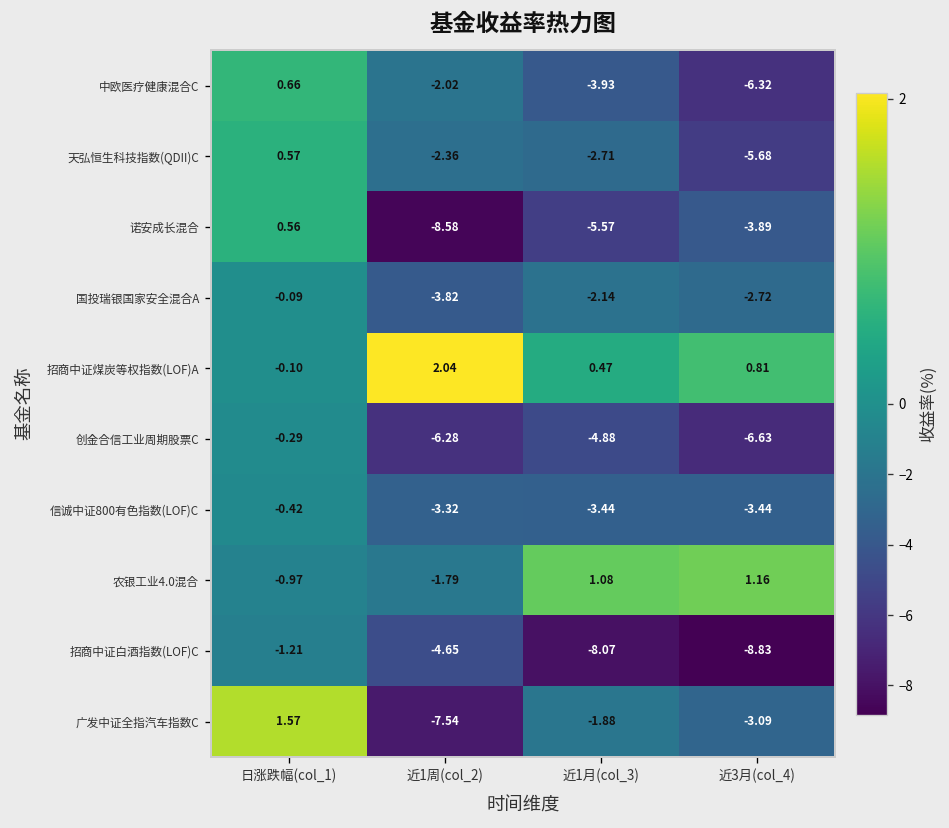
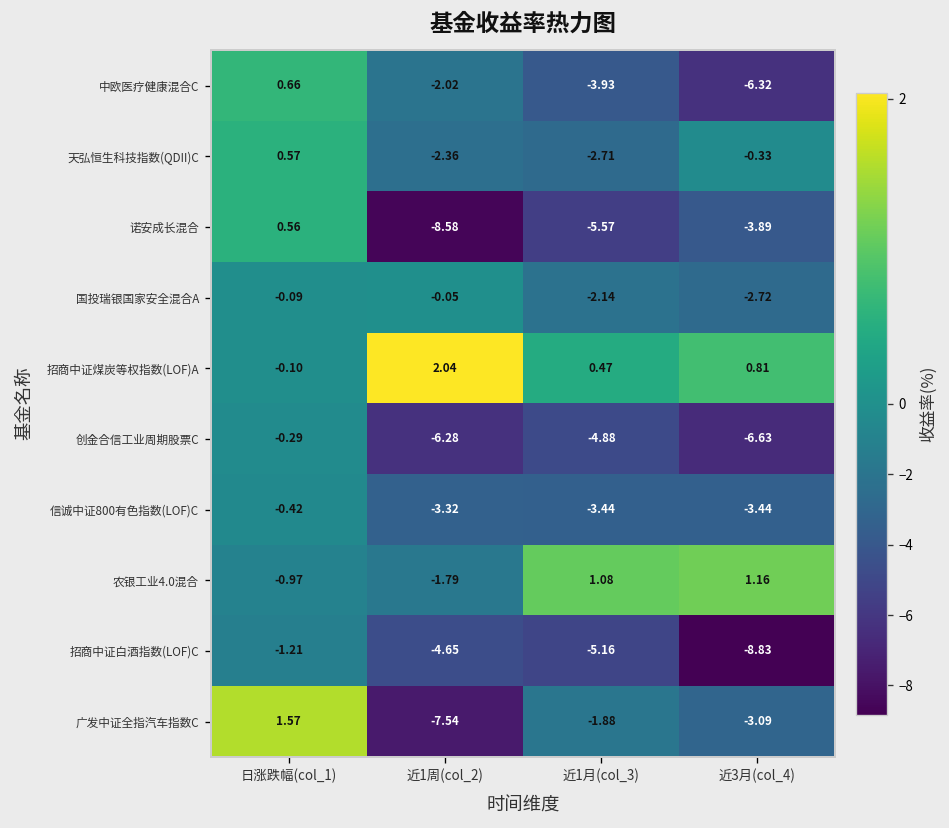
天弘恒生科技指数(QDII)C, 近3月(col_4): -5.68 -> -0.33
国投瑞银国家安全混合A, 近1周(col_2): -3.82 -> -0.05
招商中证白酒指数(LOF)C, 近1月(col_3): -8.07 -> -5.16
